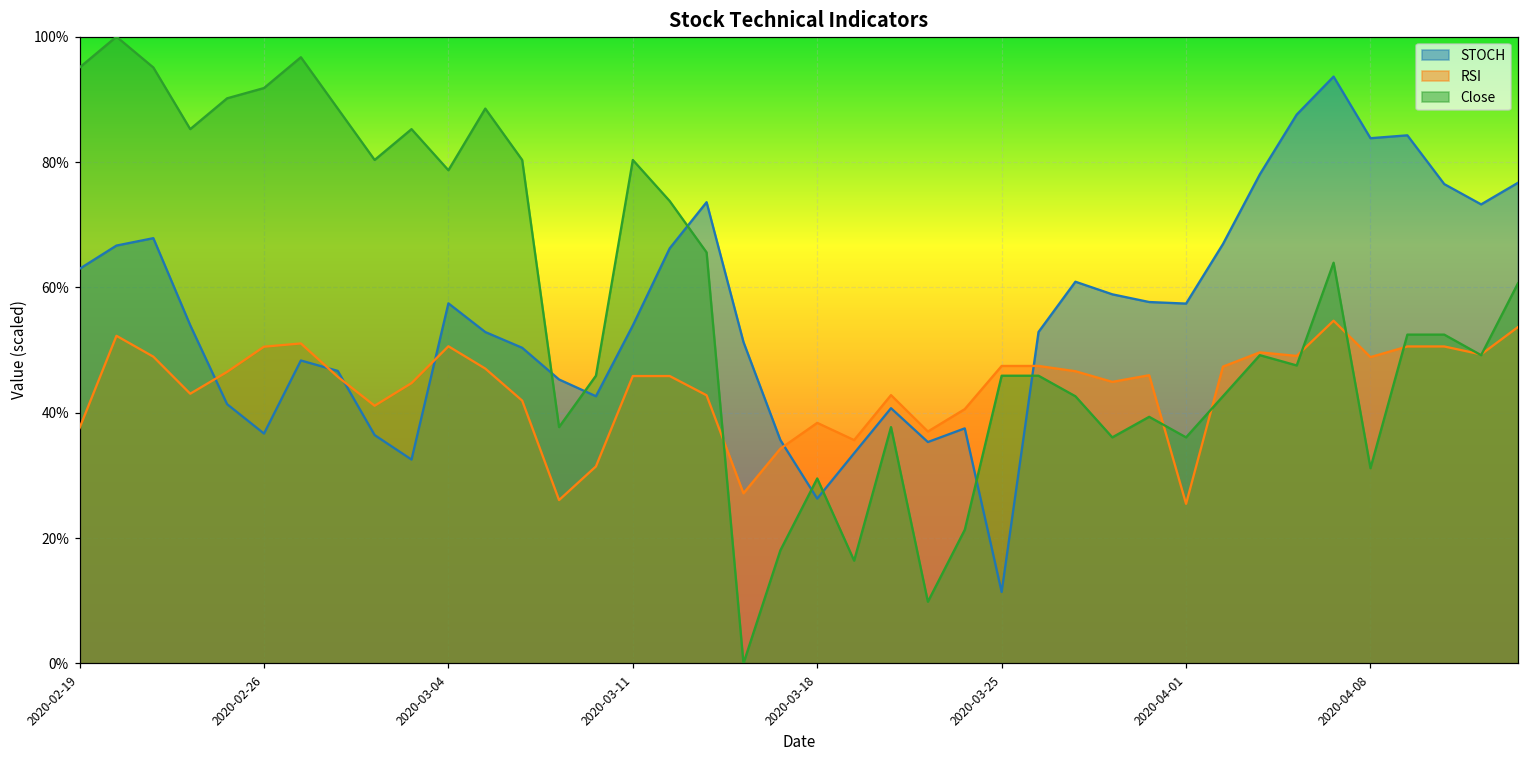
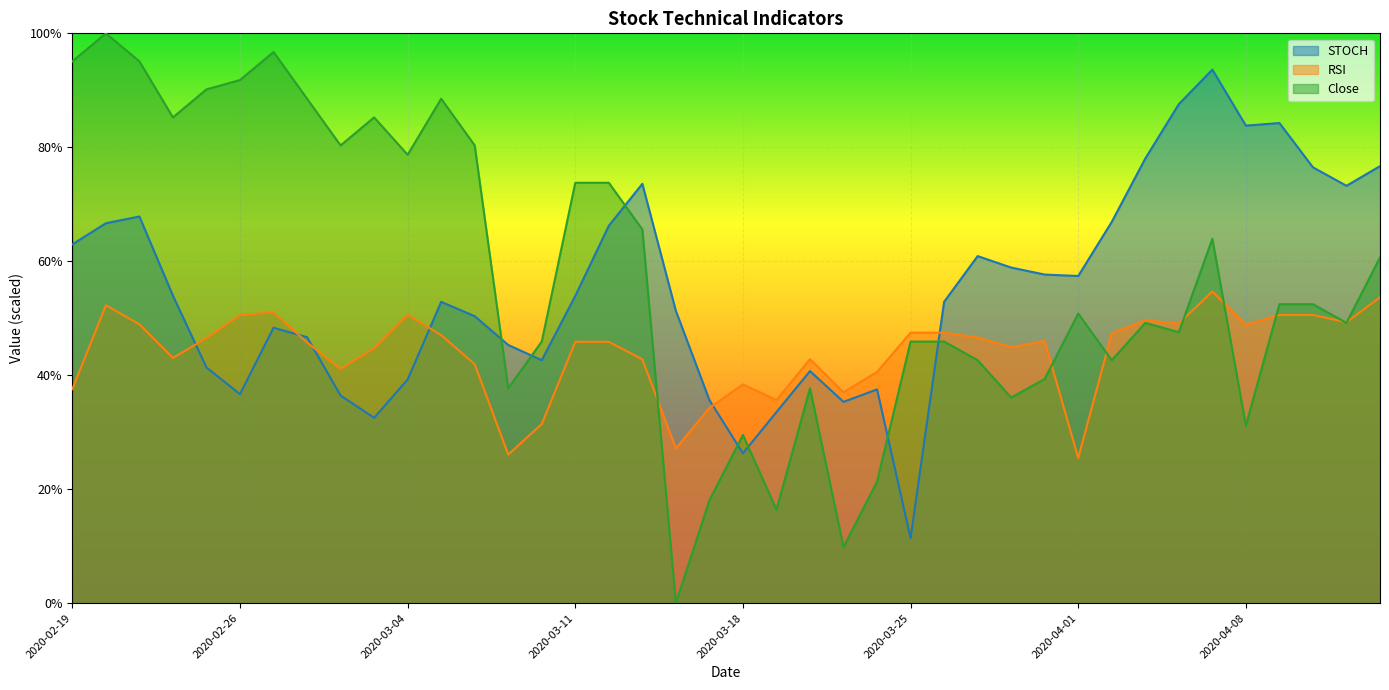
STOCH, 2020-03-04: 57% -> 39%
Close, 2020-03-11: 80% -> 74%
Close, 2020-04-01: 36% -> 51%
